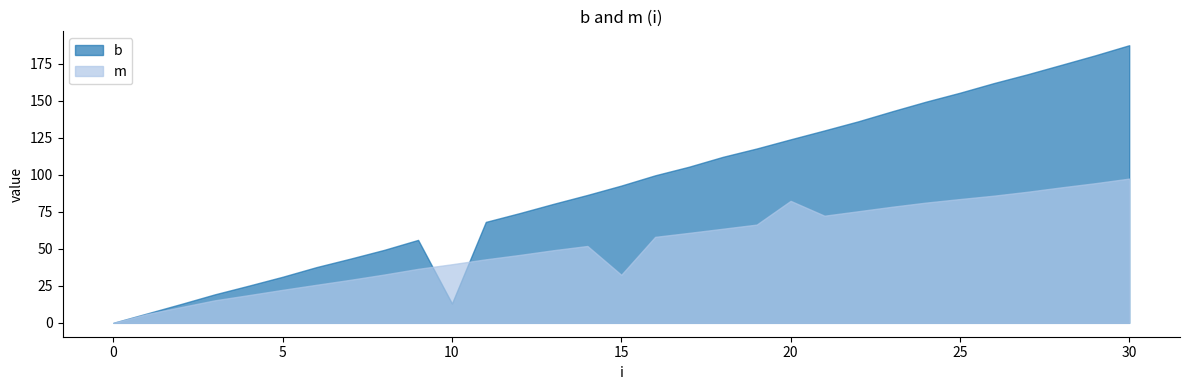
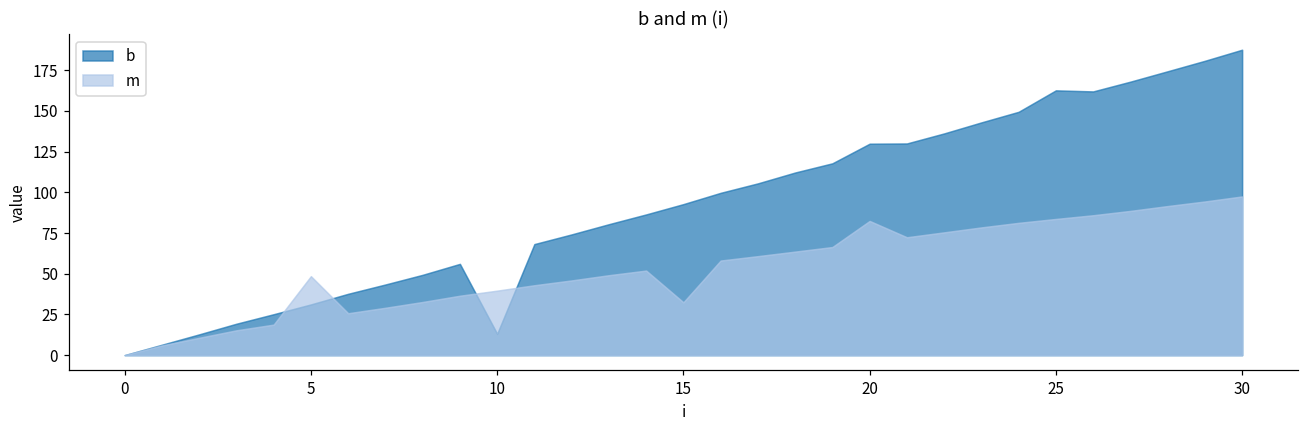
m, 5: 22 -> 48
b, 20: 124 -> 130
b, 25: 155 -> 163
